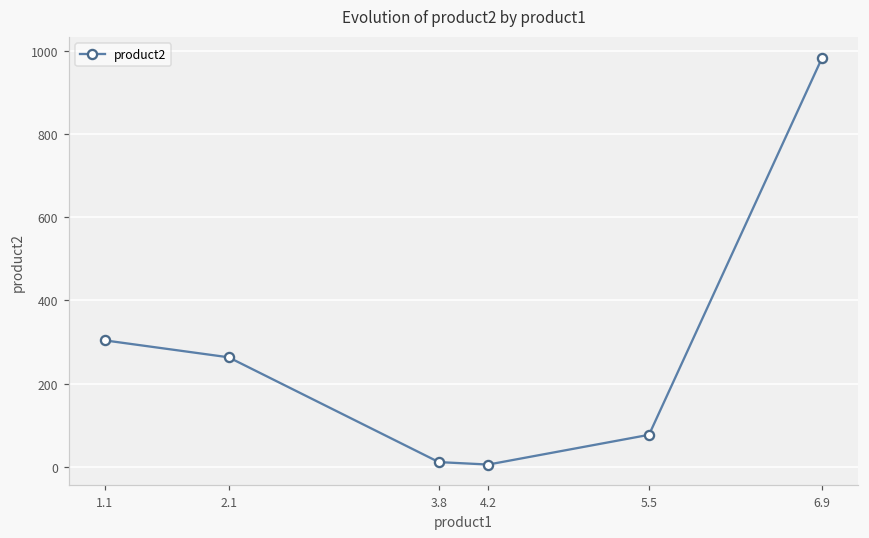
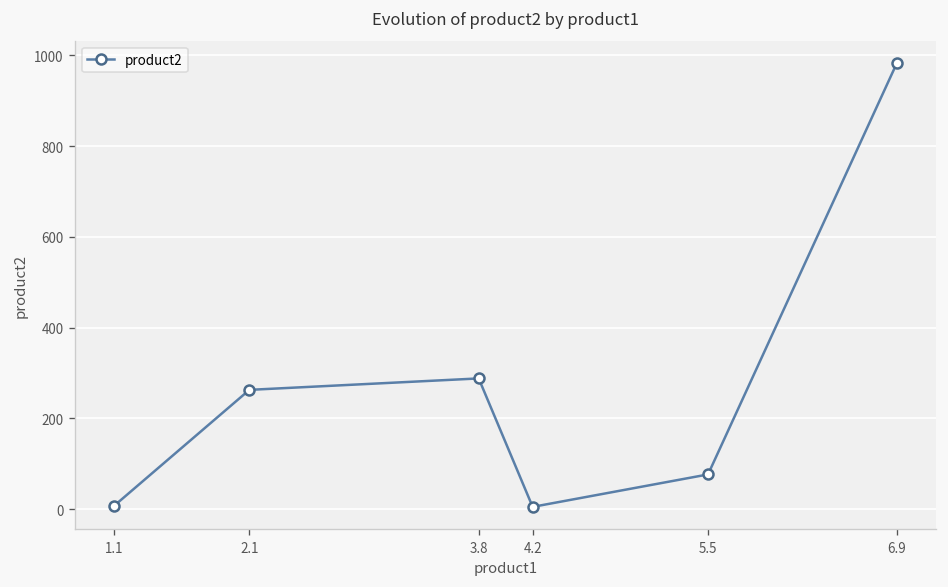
1.1: 300 -> 10
3.8: 10 -> 290
